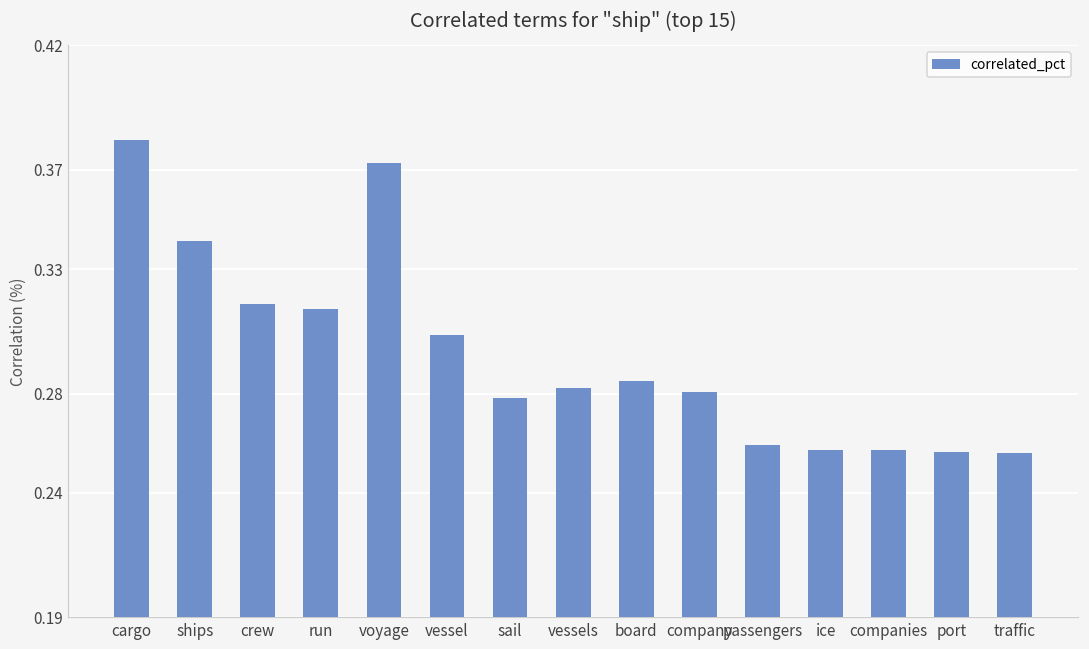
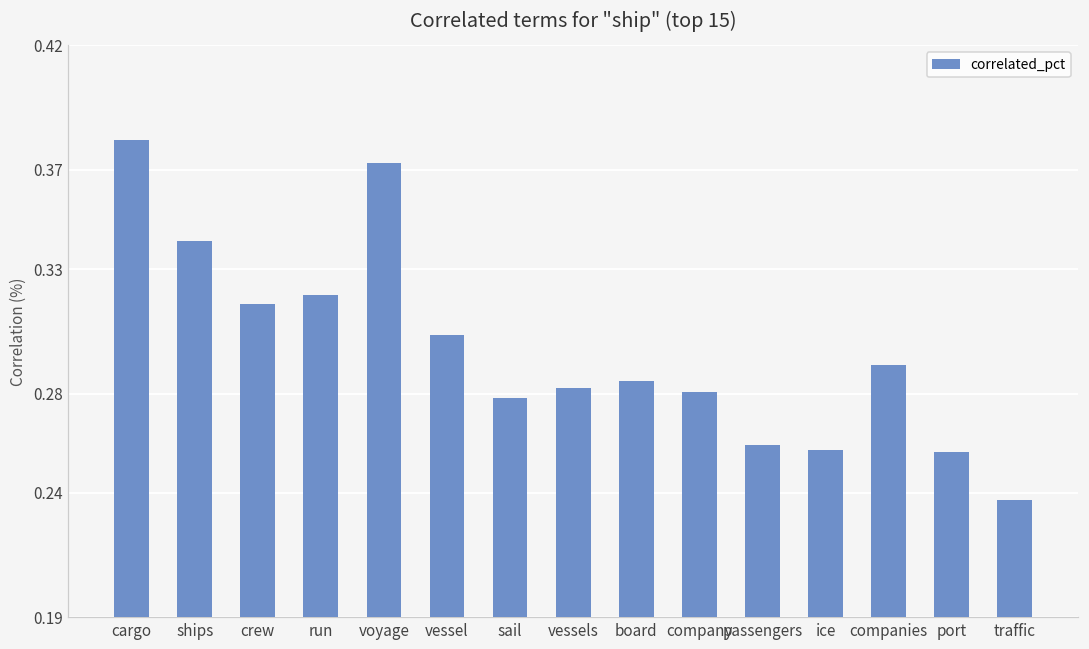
run: 0.314 -> 0.320
companies: 0.257 -> 0.291
traffic: 0.256 -> 0.237
